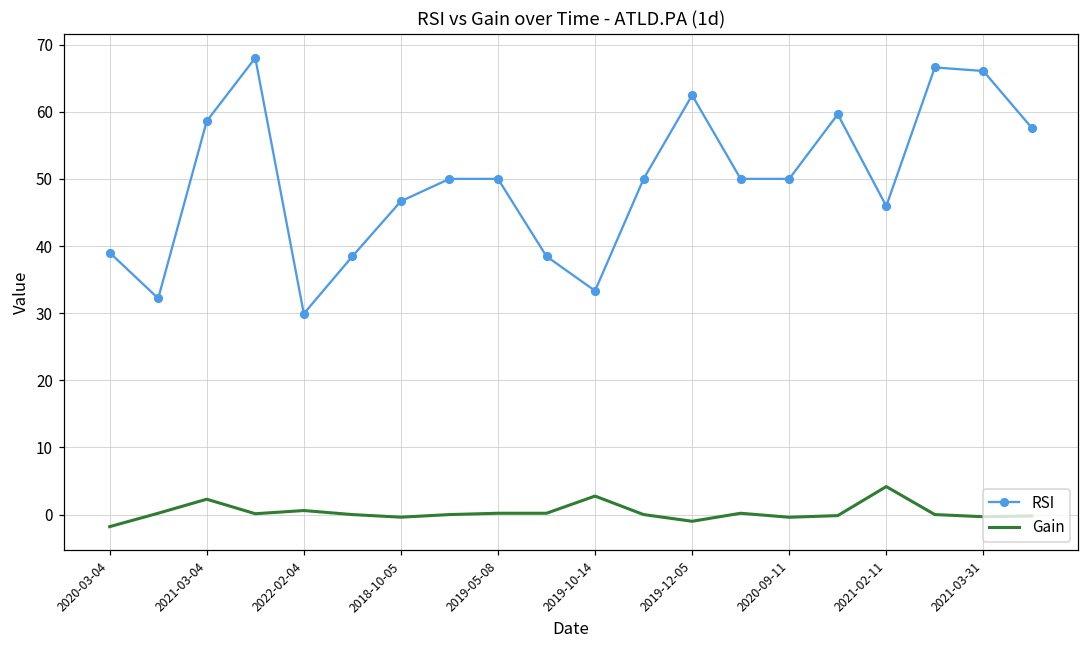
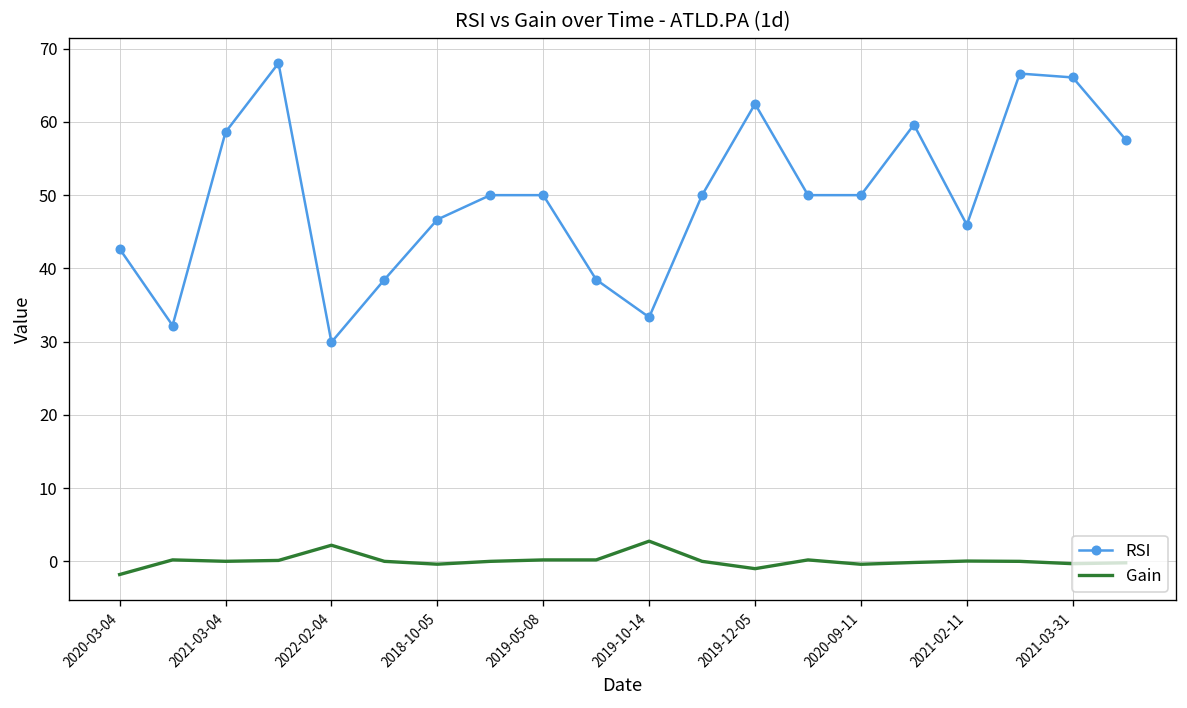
RSI, 2020-03-04: 39 -> 43
Gain, 2021-03-04: 2 -> 0
Gain, 2022-02-04: 1 -> 2
Gain, 2021-02-11: 4 -> 0
